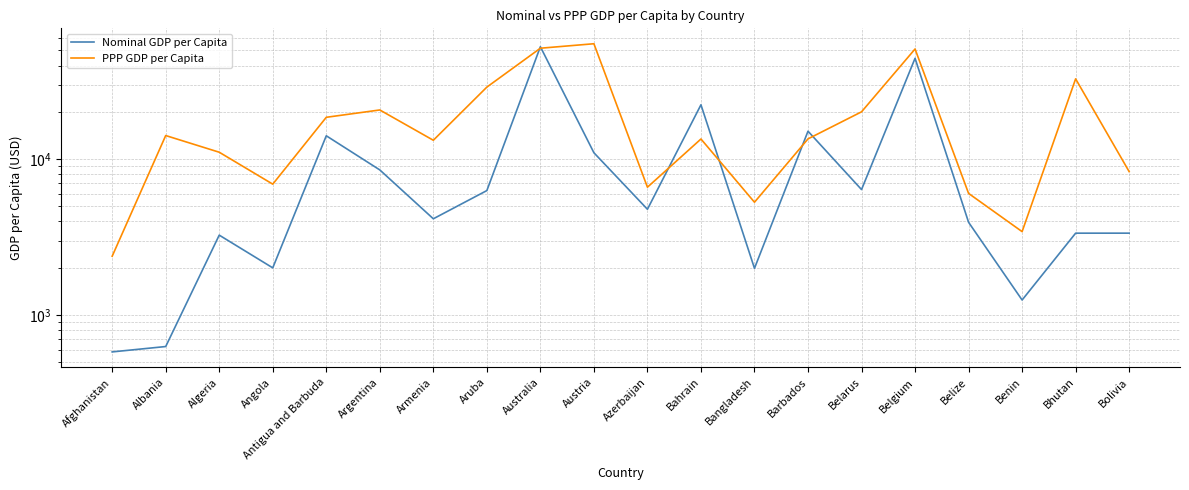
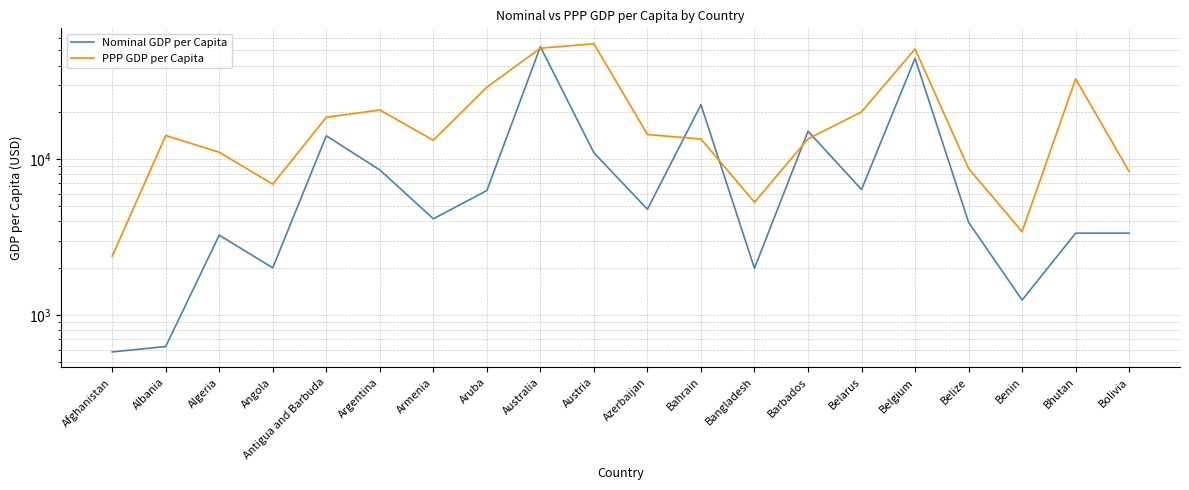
PPP GDP per Capita, Azerbaijan: 6600 -> 14000
PPP GDP per Capita, Belize: 6000 -> 9000
